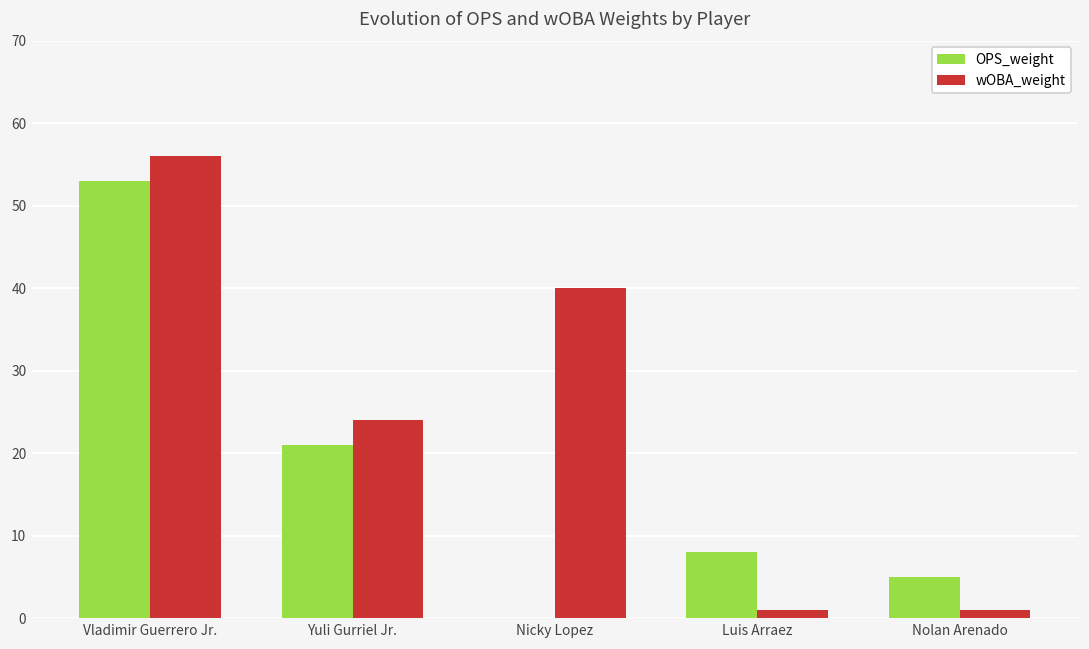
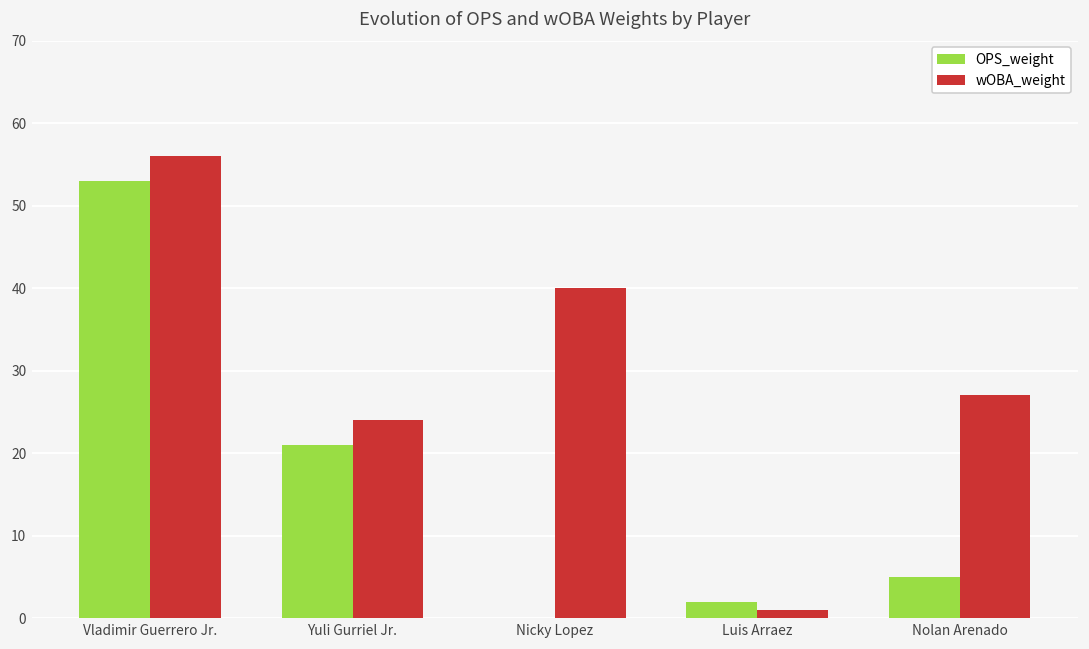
OPS_weight, Luis Arraez: 8 -> 2
wOBA_weight, Nolan Arenado: 1 -> 27
